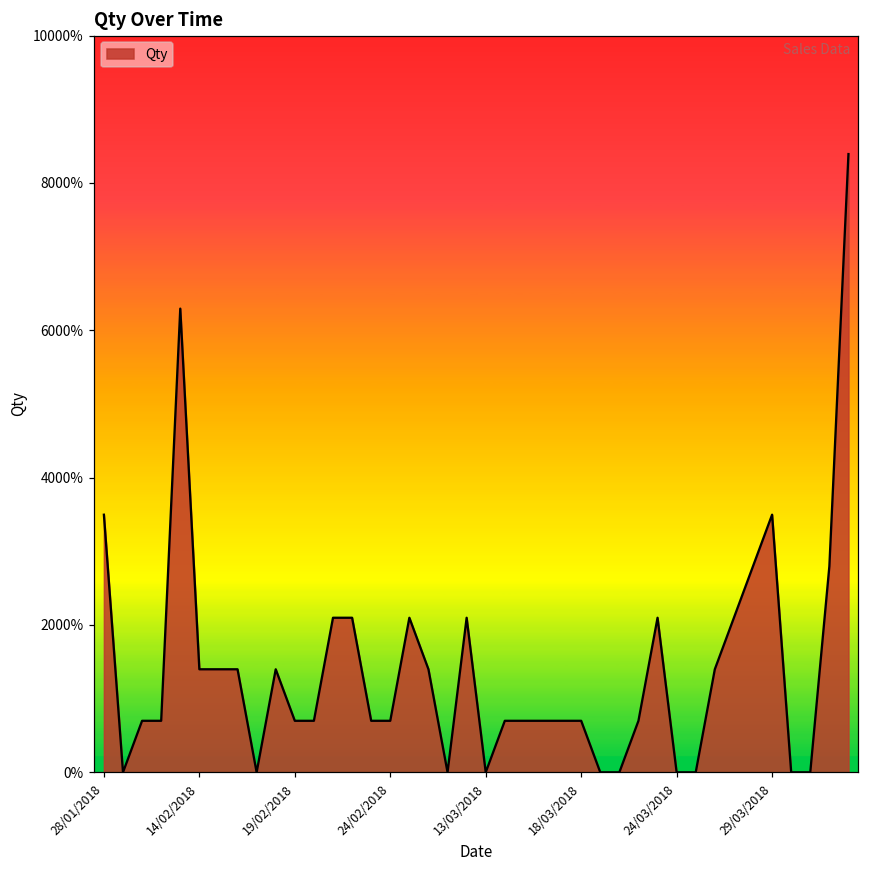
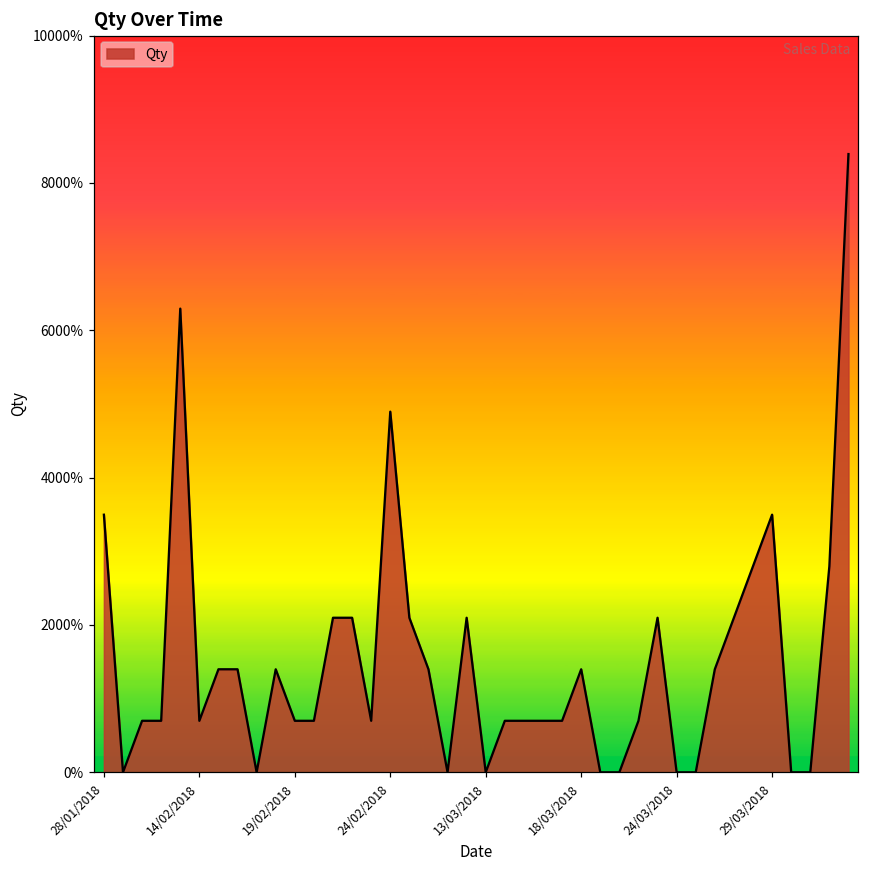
14/02/2018: 1400% -> 700%
24/02/2018: 700% -> 4900%
18/03/2018: 700% -> 1400%
